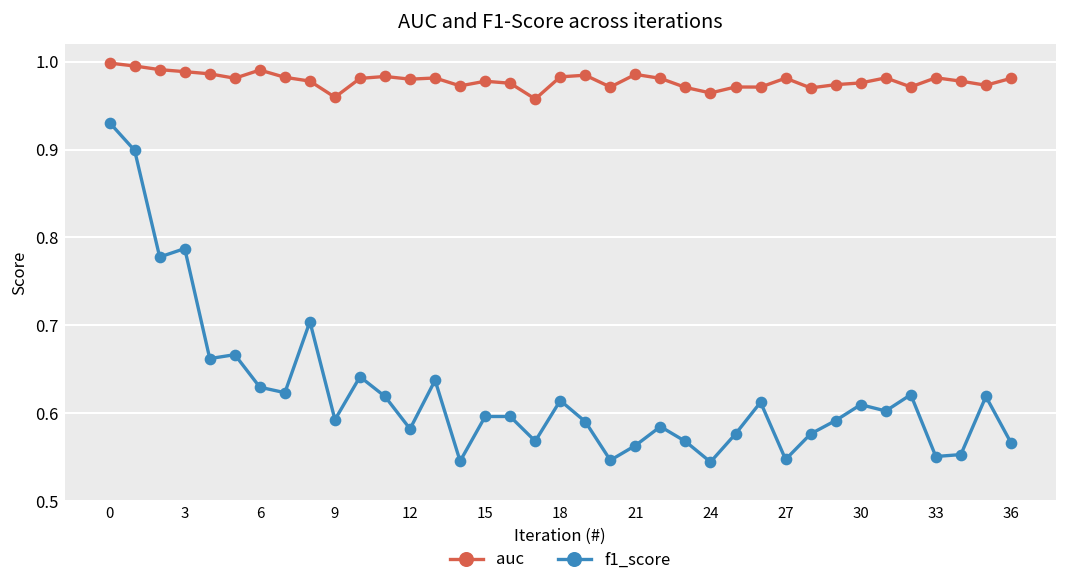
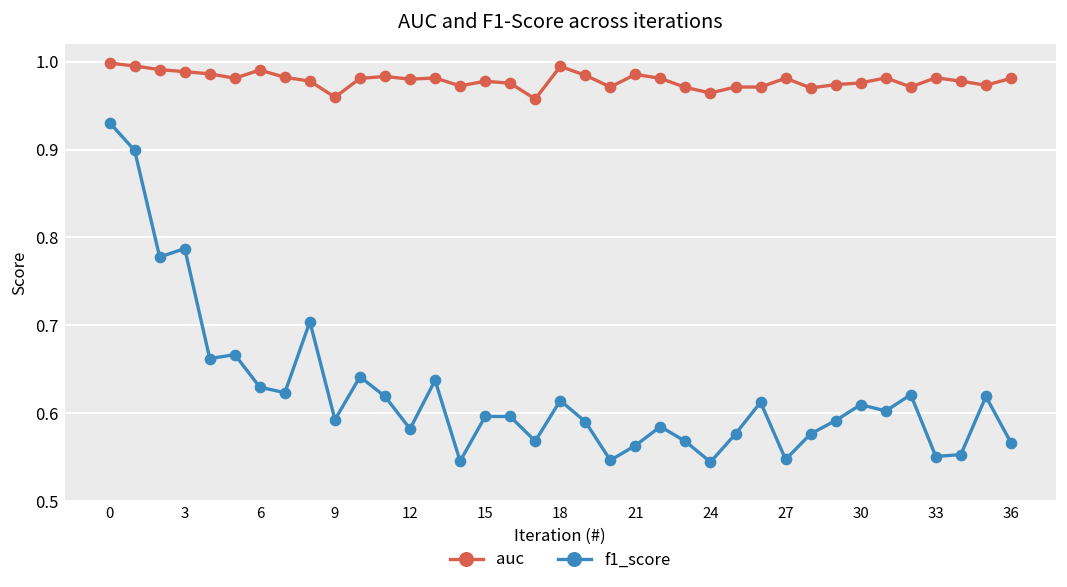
auc, 18: 0.98 -> 0.99
